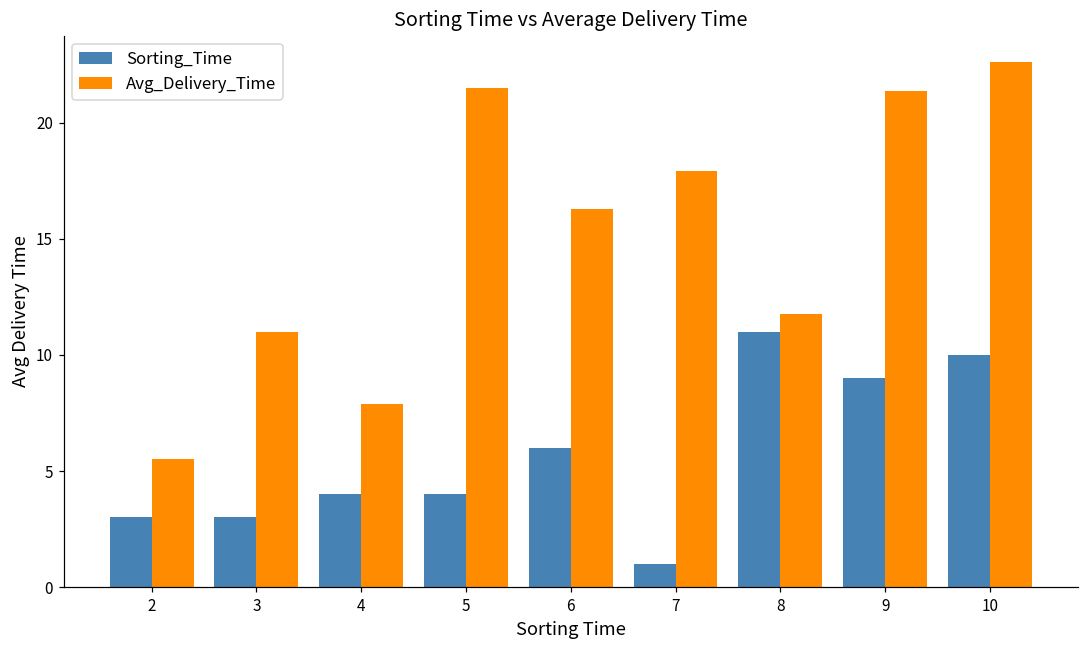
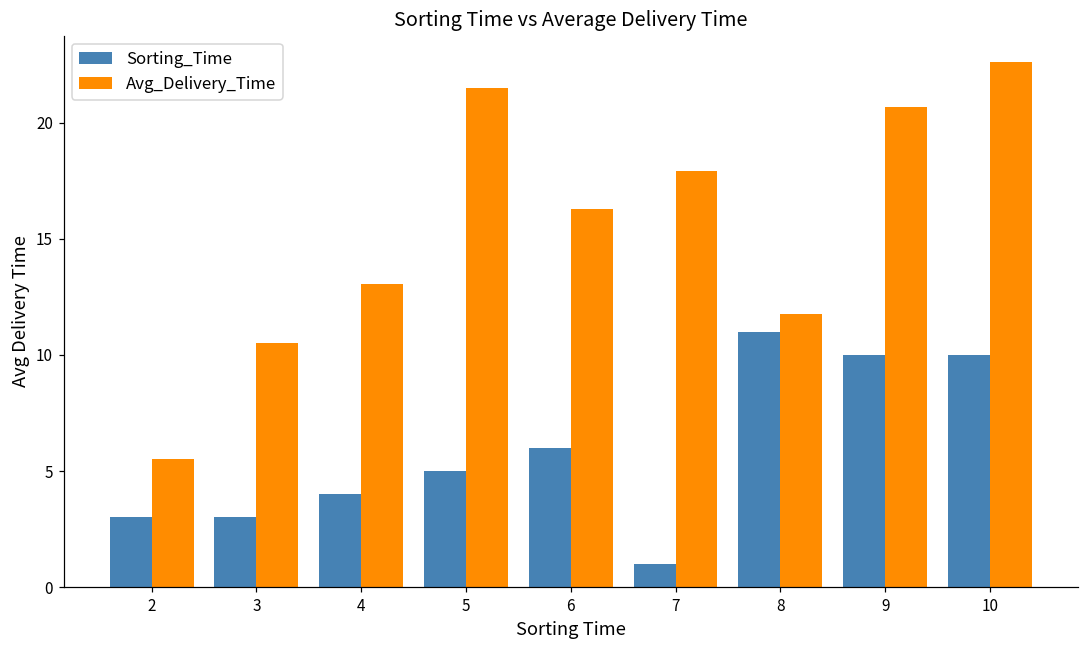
Avg_Delivery_Time, 3: 11.0 -> 10.5
Avg_Delivery_Time, 4: 7.9 -> 13.0
Sorting_Time, 5: 4 -> 5
Sorting_Time, 9: 9 -> 10
Avg_Delivery_Time, 9: 21.4 -> 20.7
